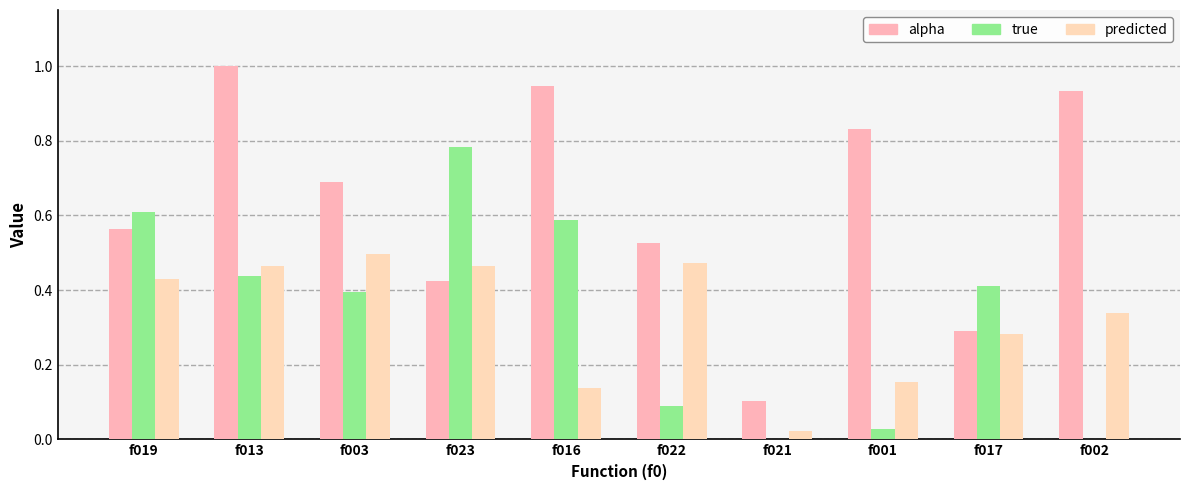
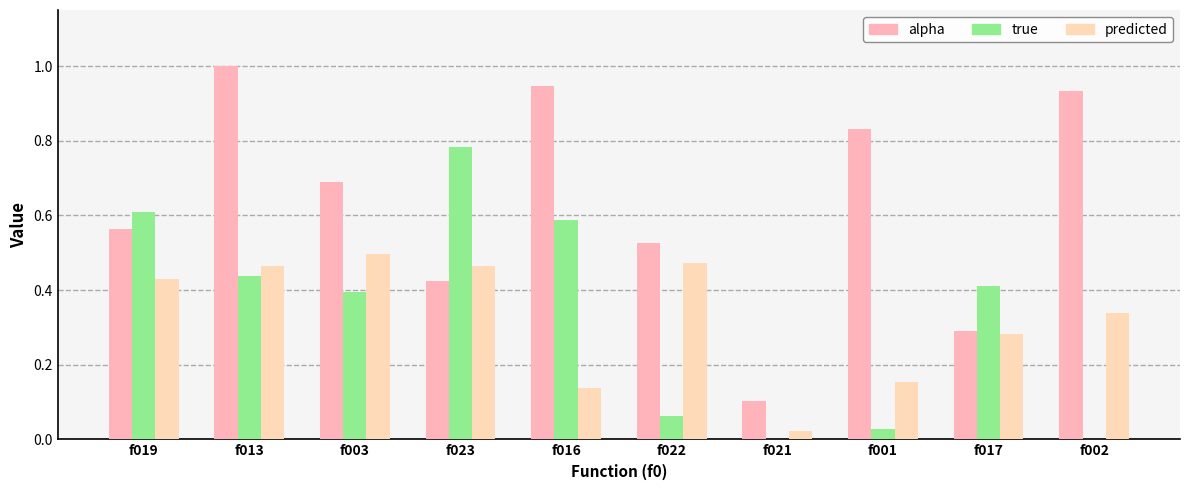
true, f022: 0.09 -> 0.06
